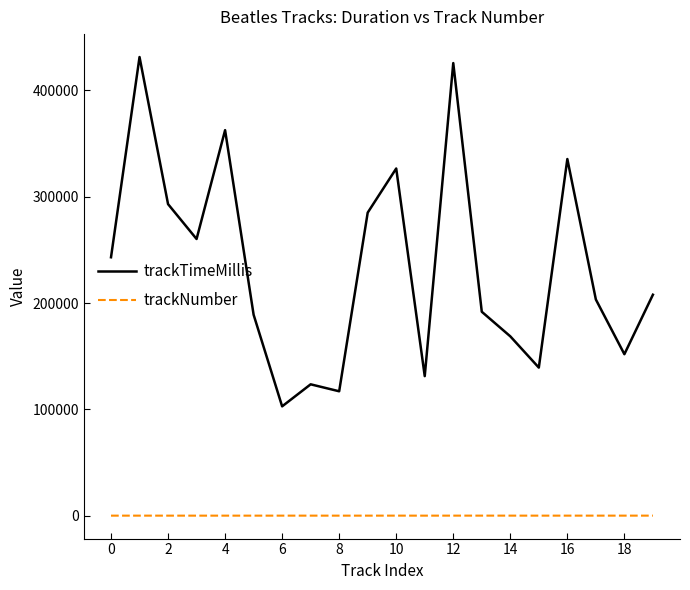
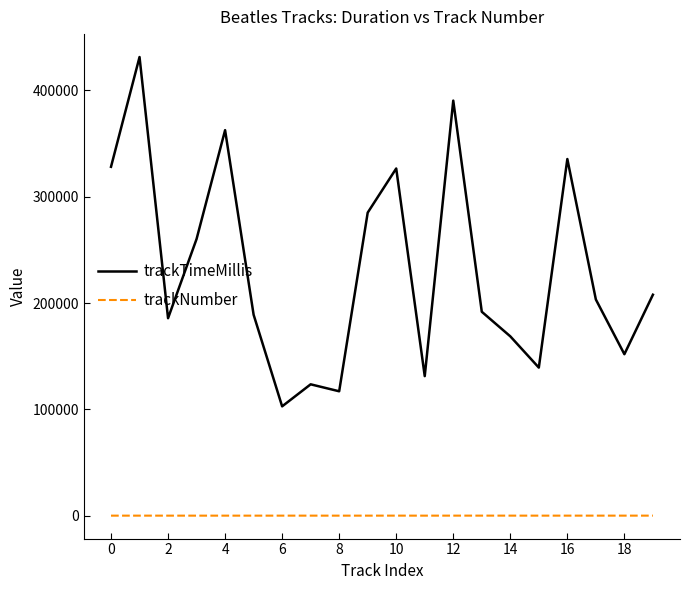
trackTimeMillis, 0: 243000 -> 328000
trackTimeMillis, 2: 293000 -> 186000
trackTimeMillis, 12: 426000 -> 390000
